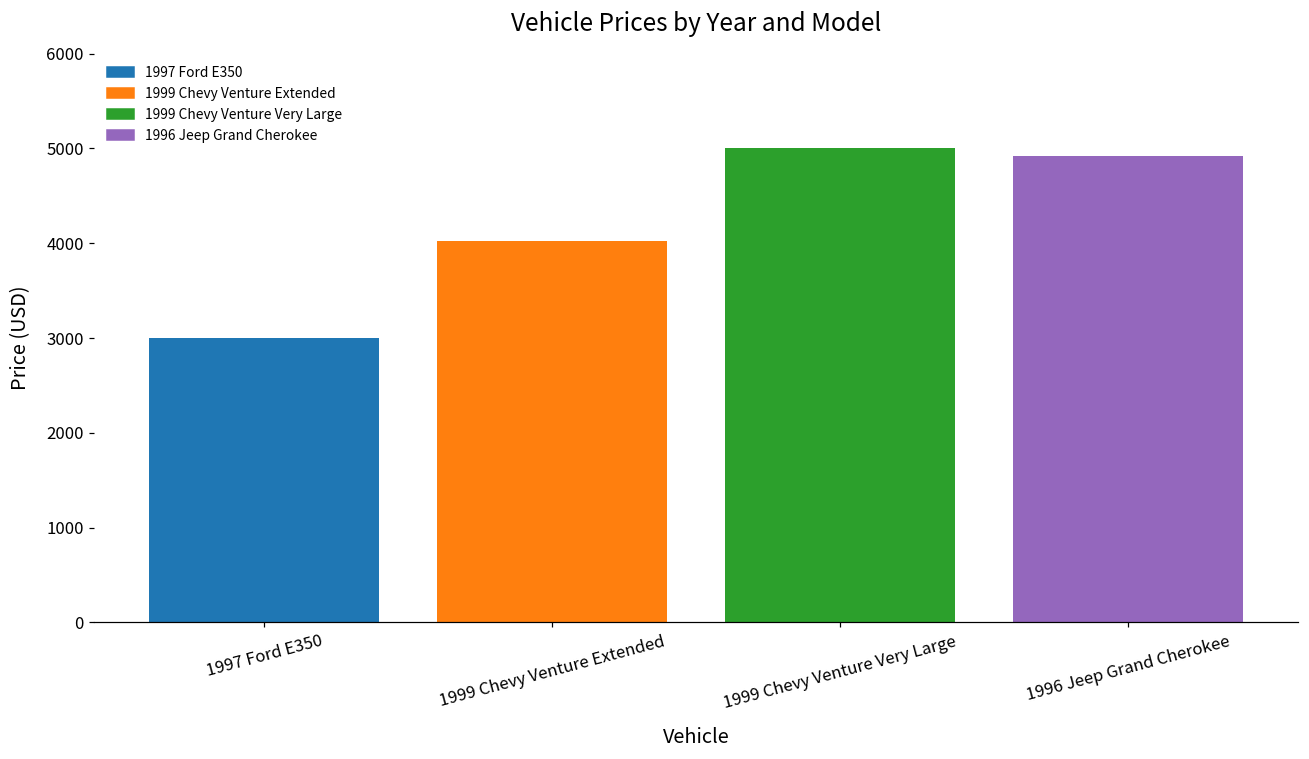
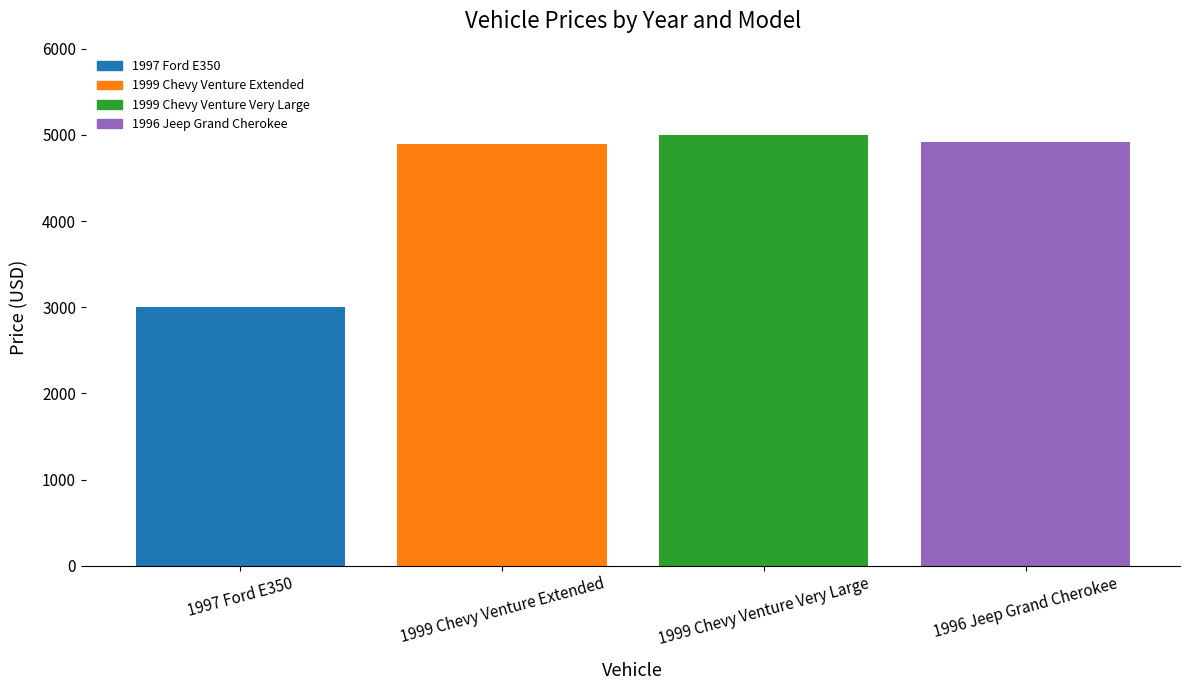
1999 Chevy Venture Extended: 4000 -> 4900
